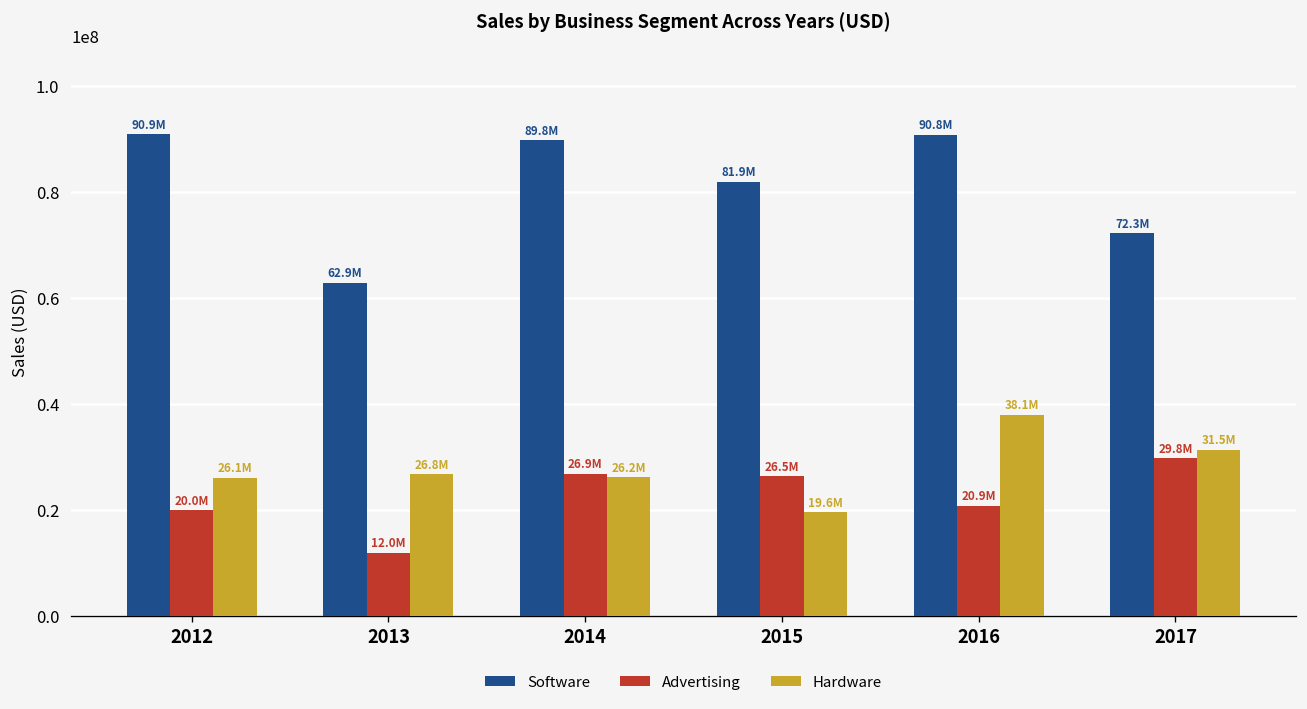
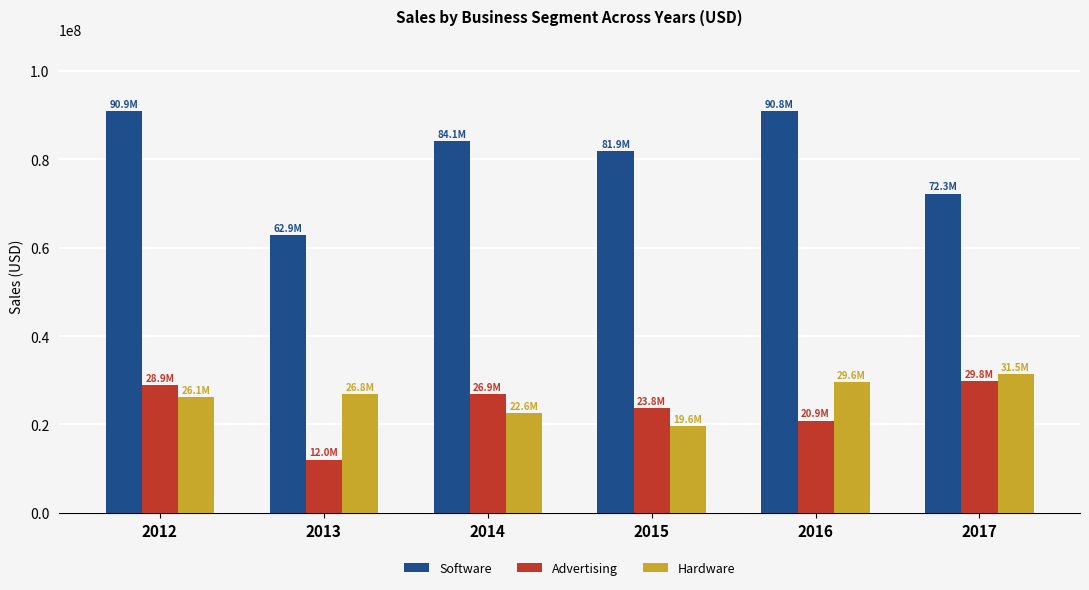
Advertising, 2012: 20.0M -> 28.9M
Software, 2014: 89.8M -> 84.1M
Hardware, 2014: 26.2M -> 22.6M
Advertising, 2015: 26.5M -> 23.8M
Hardware, 2016: 38.1M -> 29.6M
